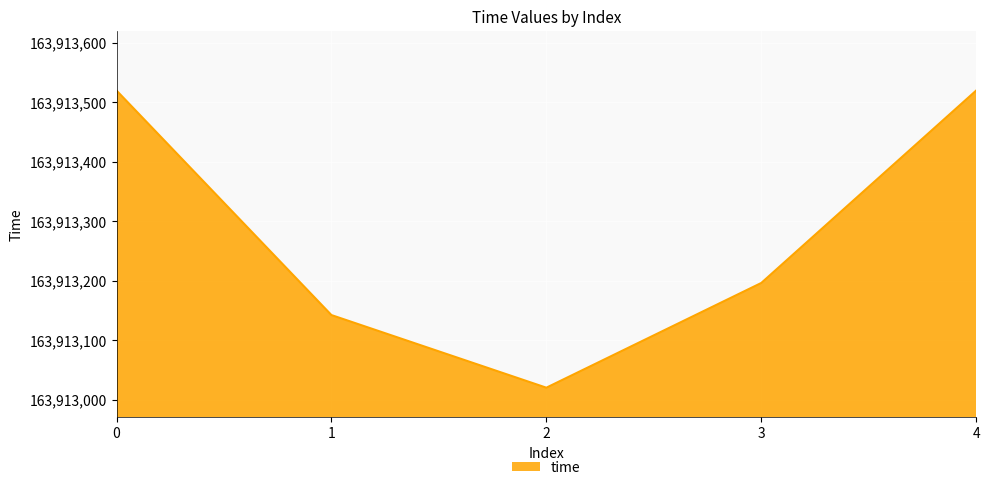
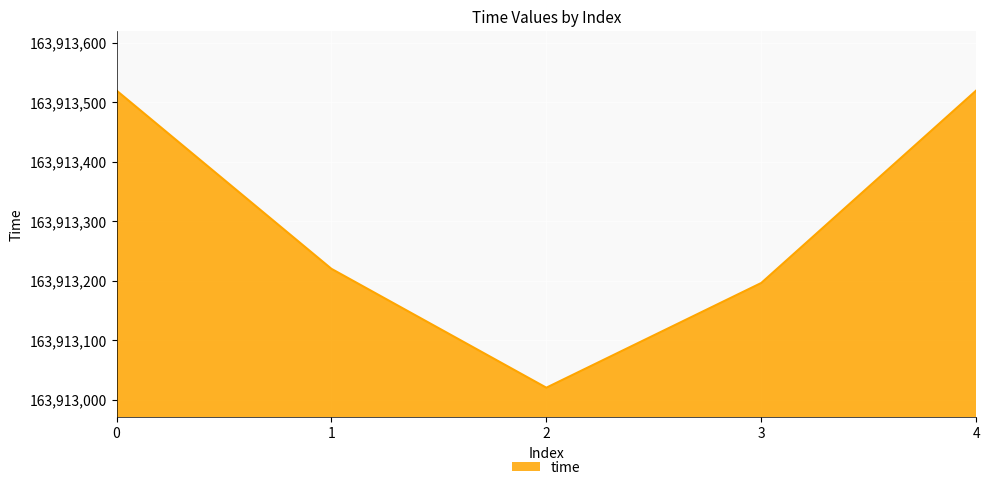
1: 163,913,140 -> 163,913,220
